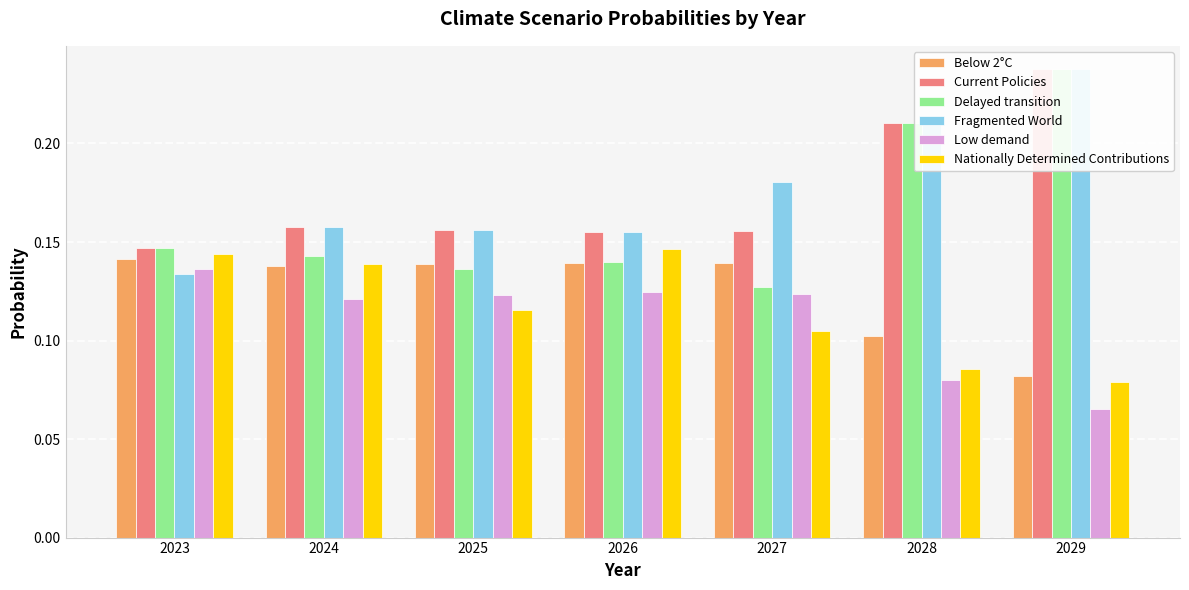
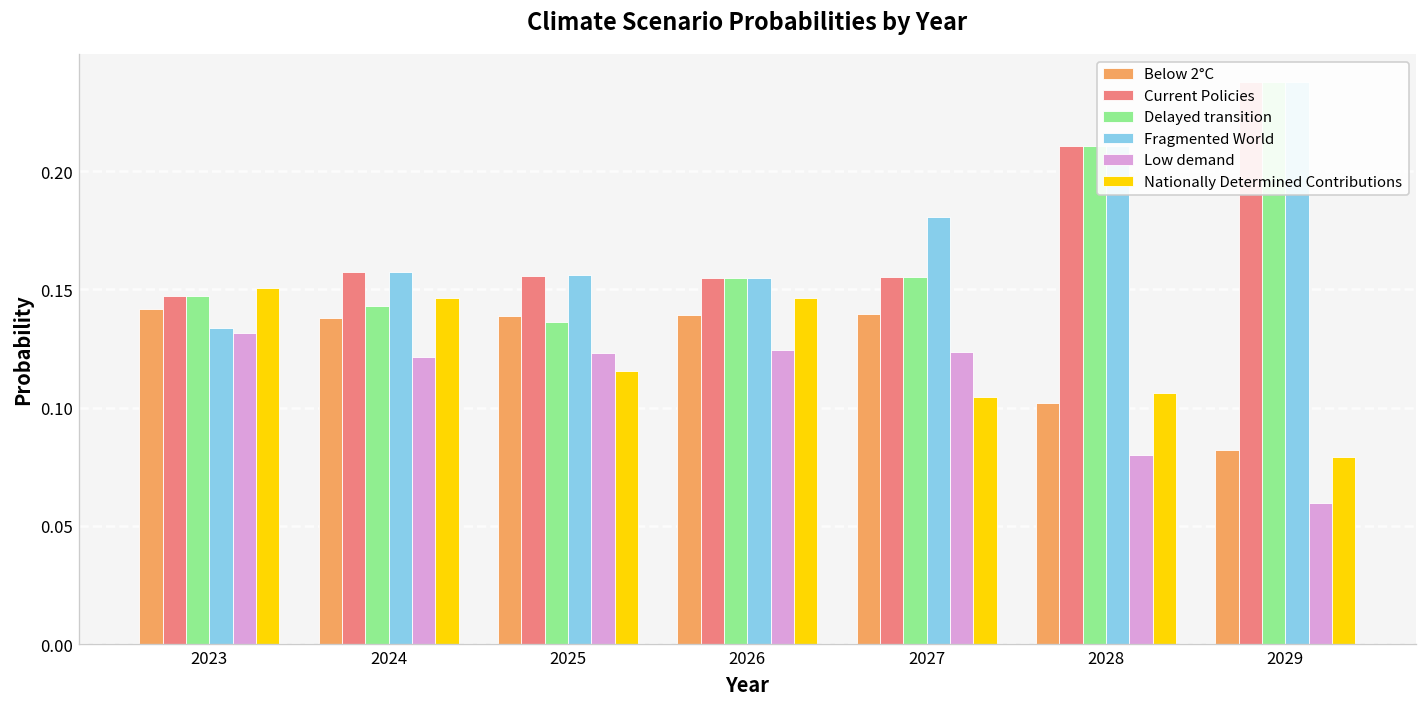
Low demand, 2023: 0.136 -> 0.132
Nationally Determined Contributions, 2023: 0.144 -> 0.151
Nationally Determined Contributions, 2024: 0.139 -> 0.146
Delayed transition, 2026: 0.140 -> 0.155
Delayed transition, 2027: 0.127 -> 0.155
Nationally Determined Contributions, 2028: 0.086 -> 0.106
Low demand, 2029: 0.065 -> 0.060
